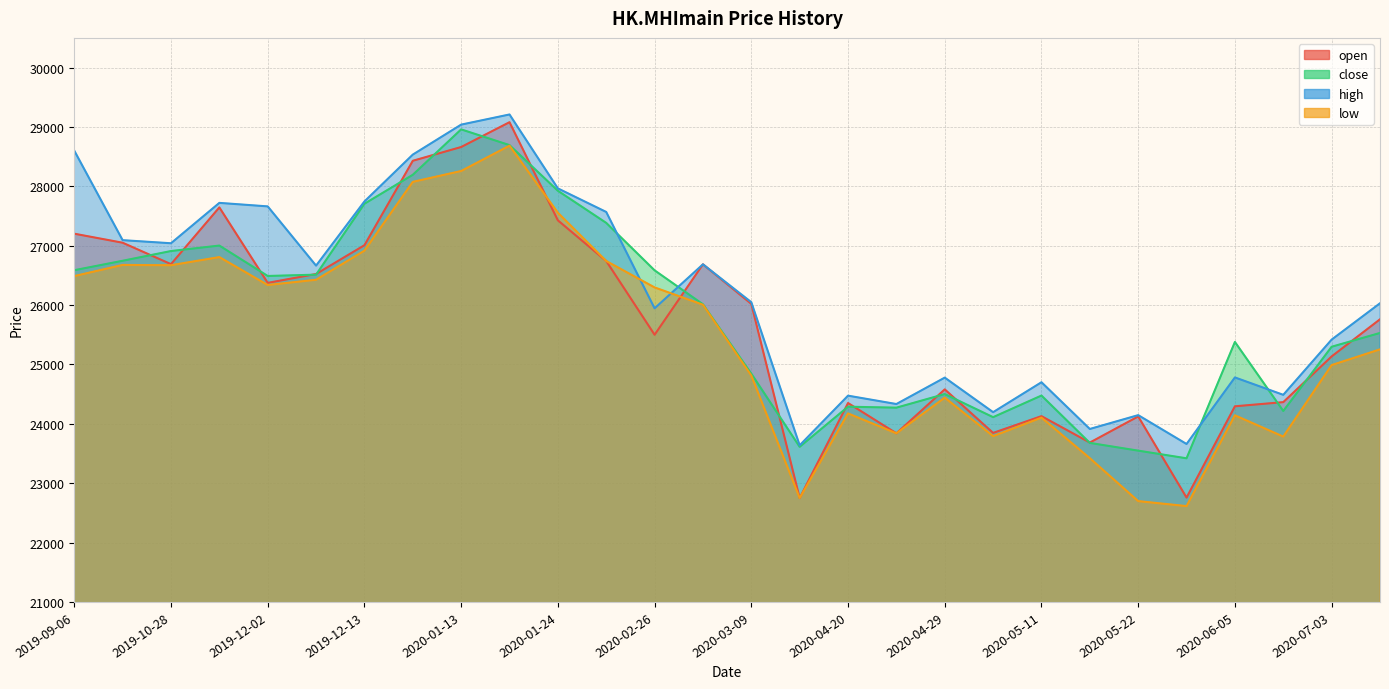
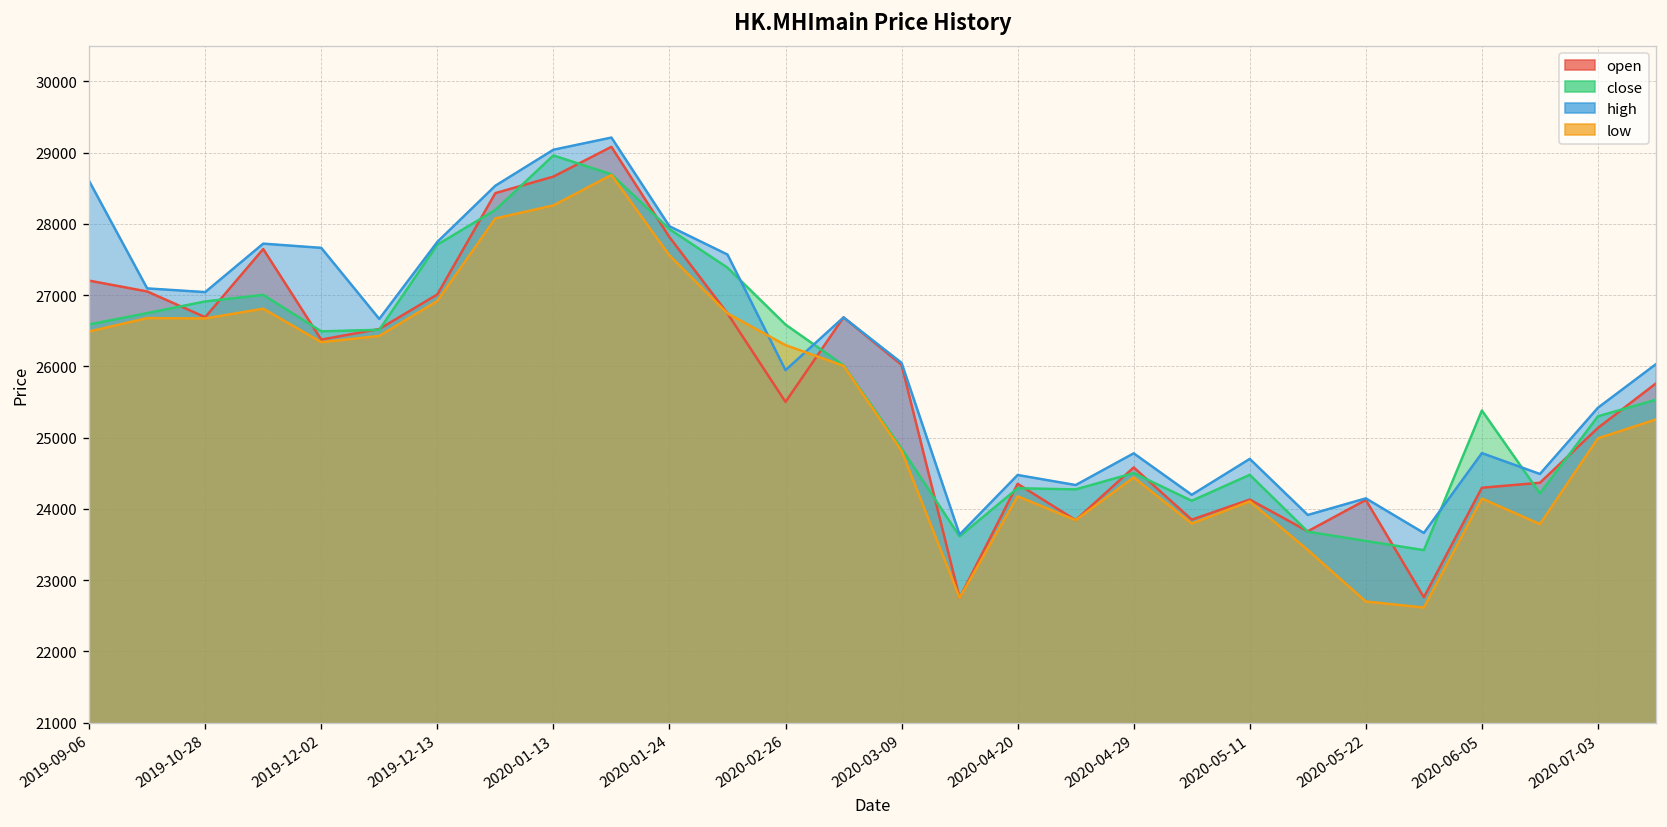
open, 2020-01-24: 27400 -> 27800
